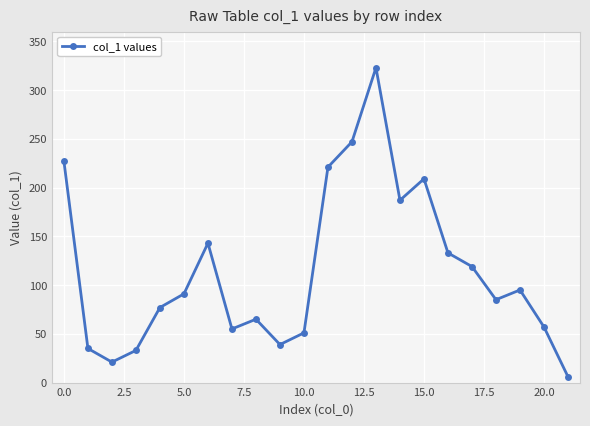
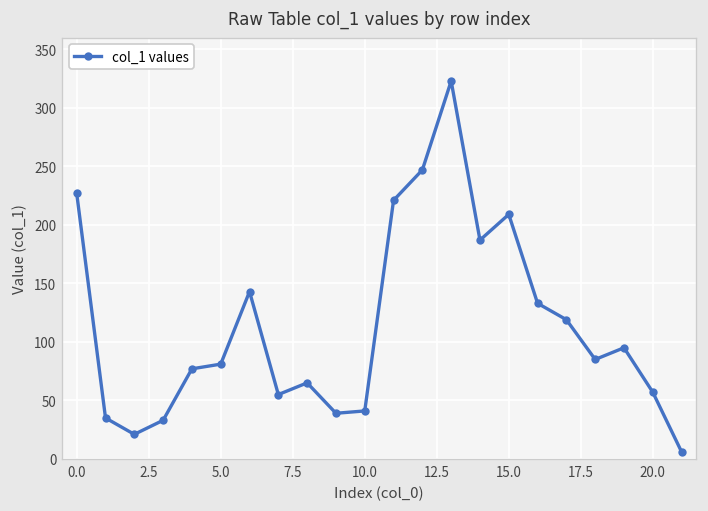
5.0: 90 -> 80
10.0: 50 -> 40
